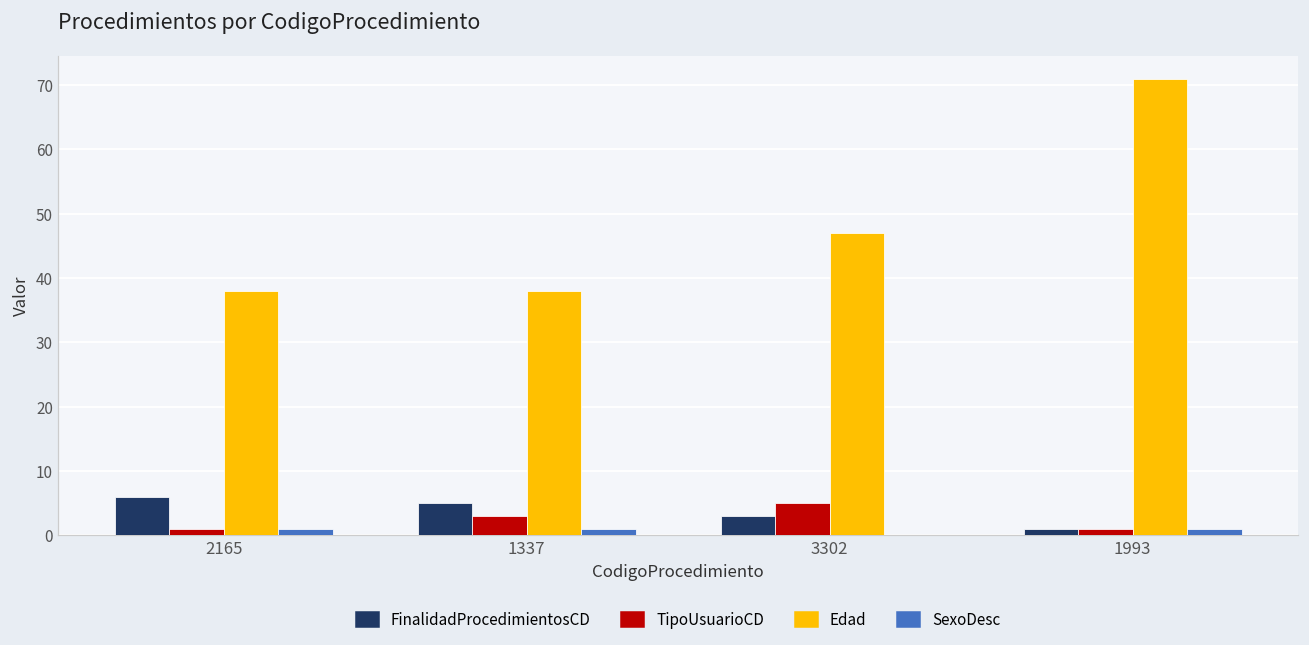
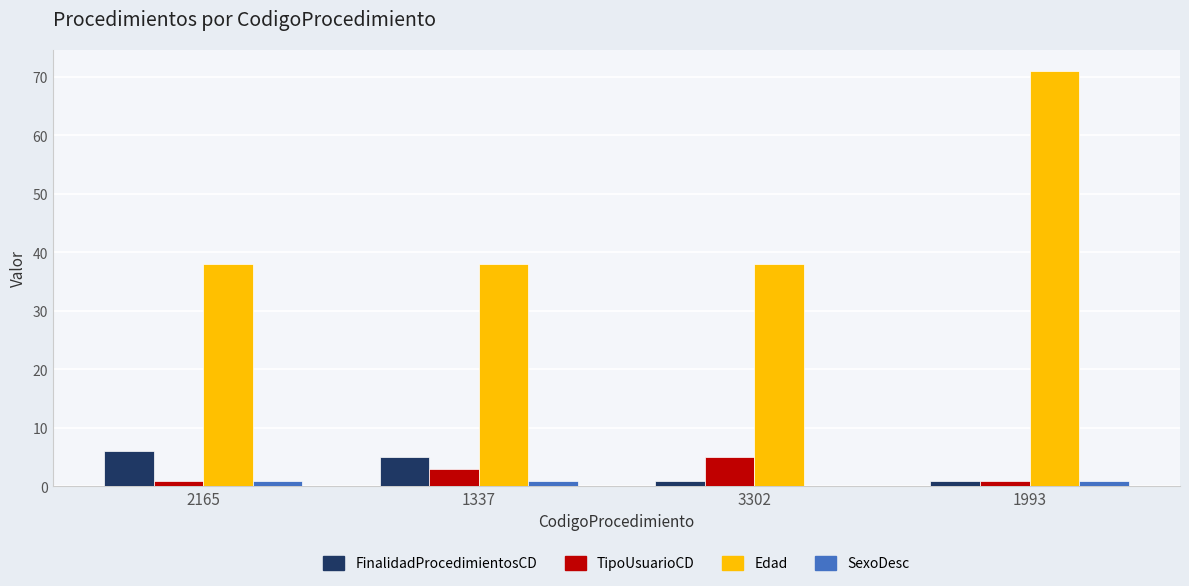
FinalidadProcedimientosCD, 3302: 3 -> 1
Edad, 3302: 47 -> 38
